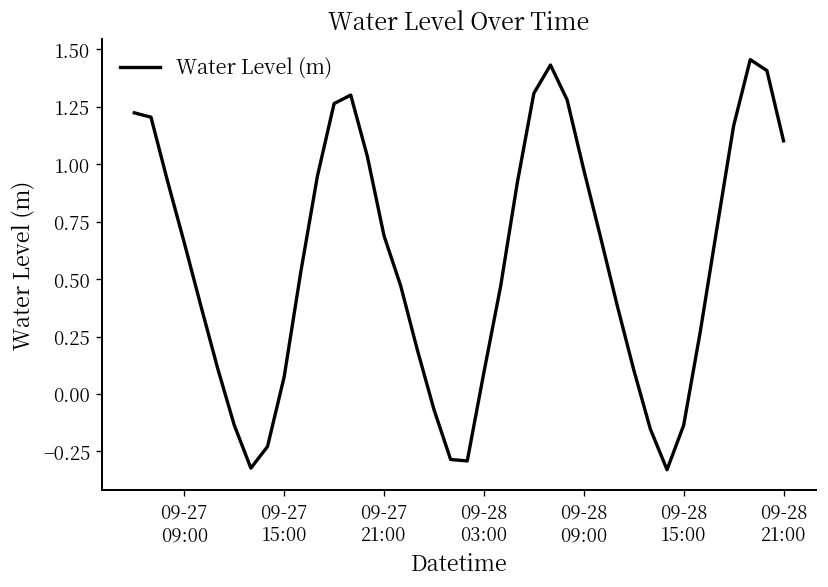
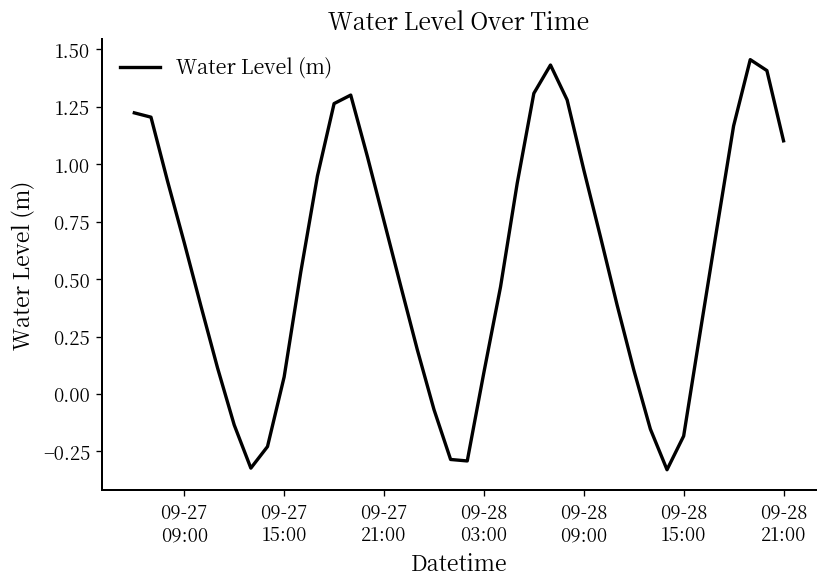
09-27 21:00: 0.69 -> 0.75
09-28 15:00: -0.14 -> -0.18
